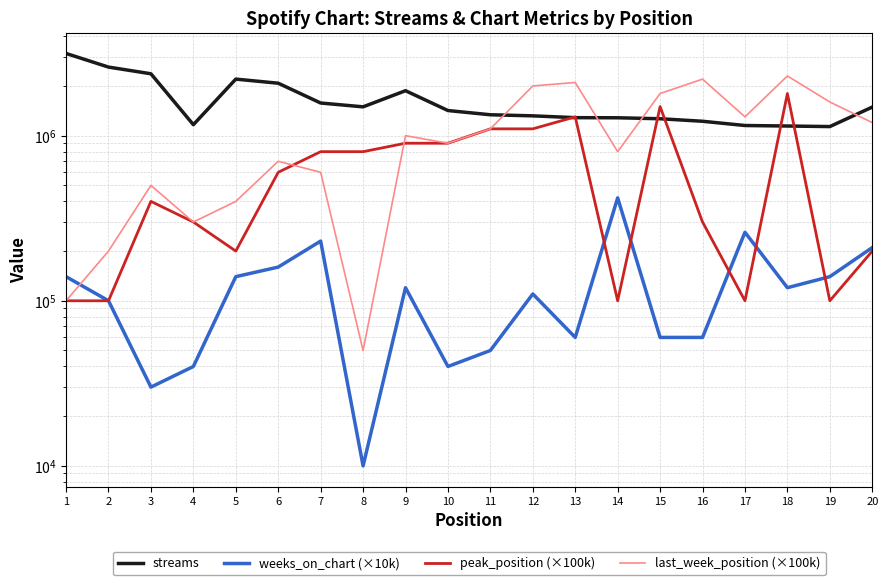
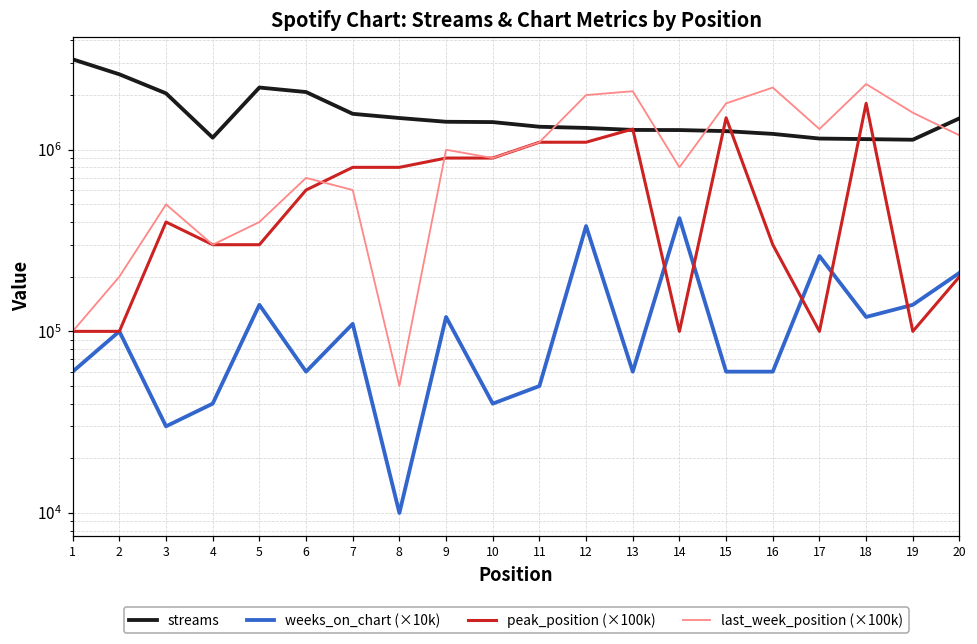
weeks_on_chart (×10k), 1: 140000 -> 60000
streams, 3: 2400000 -> 2000000
peak_position (×100k), 5: 200000 -> 300000
weeks_on_chart (×10k), 6: 160000 -> 60000
weeks_on_chart (×10k), 7: 230000 -> 110000
streams, 9: 1900000 -> 1400000
weeks_on_chart (×10k), 12: 110000 -> 380000
